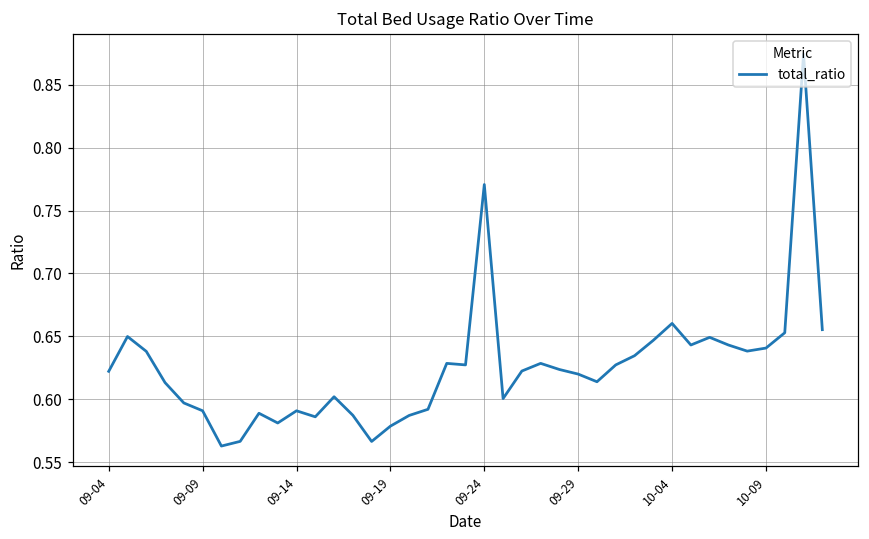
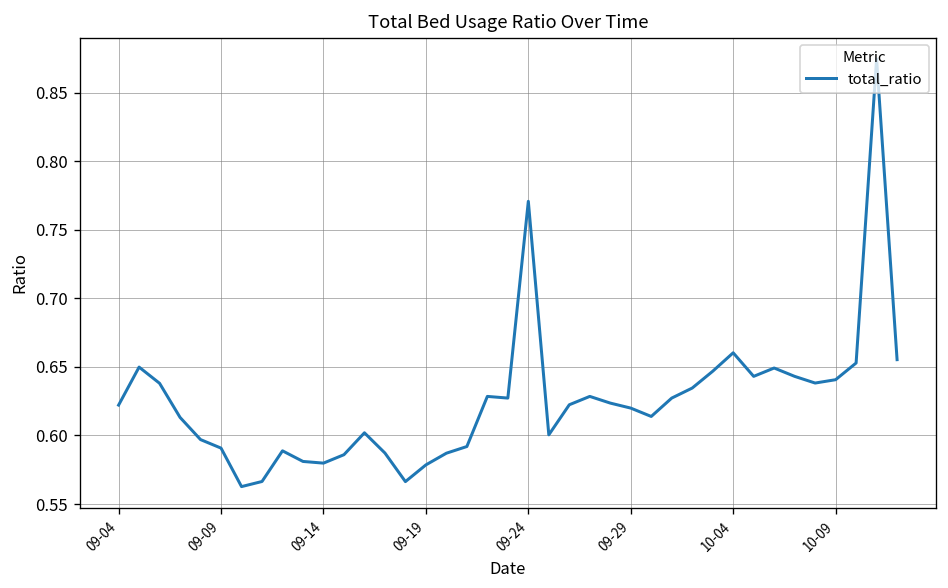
09-14: 0.591 -> 0.580
